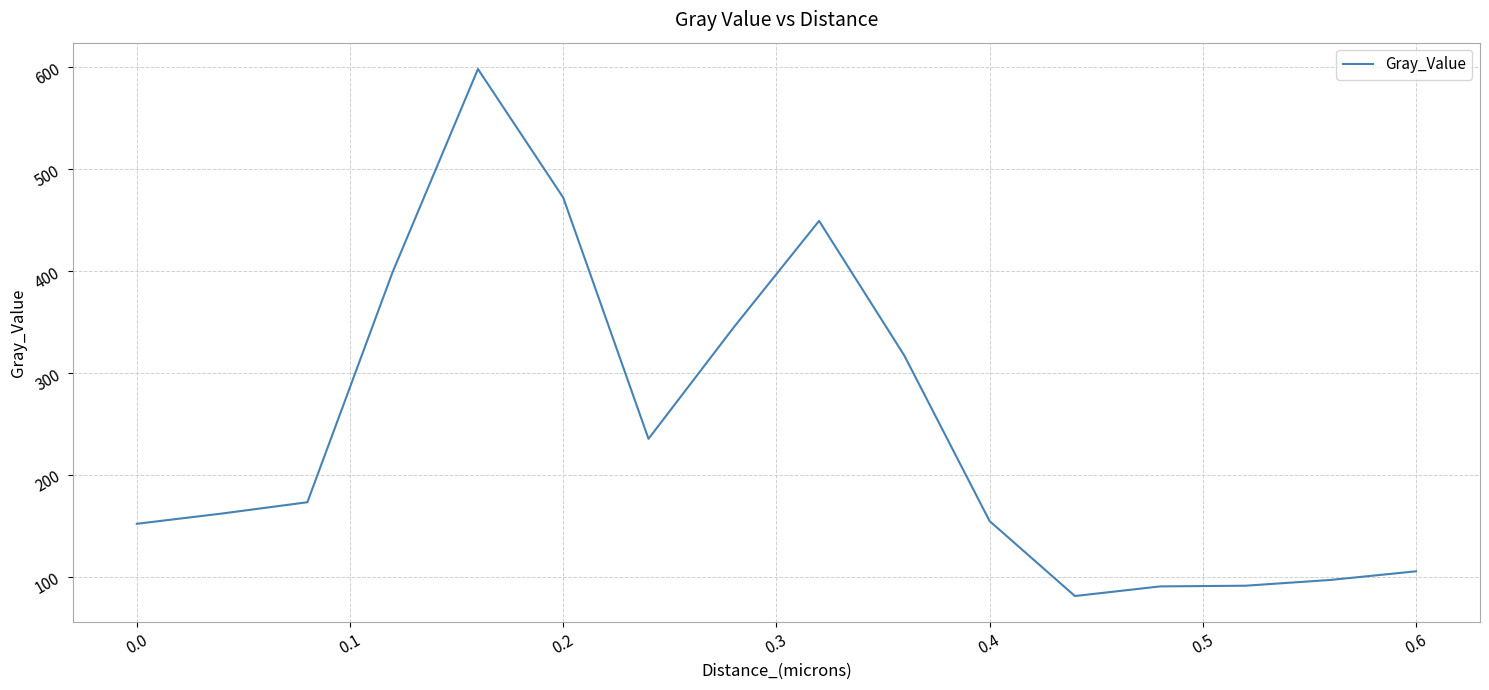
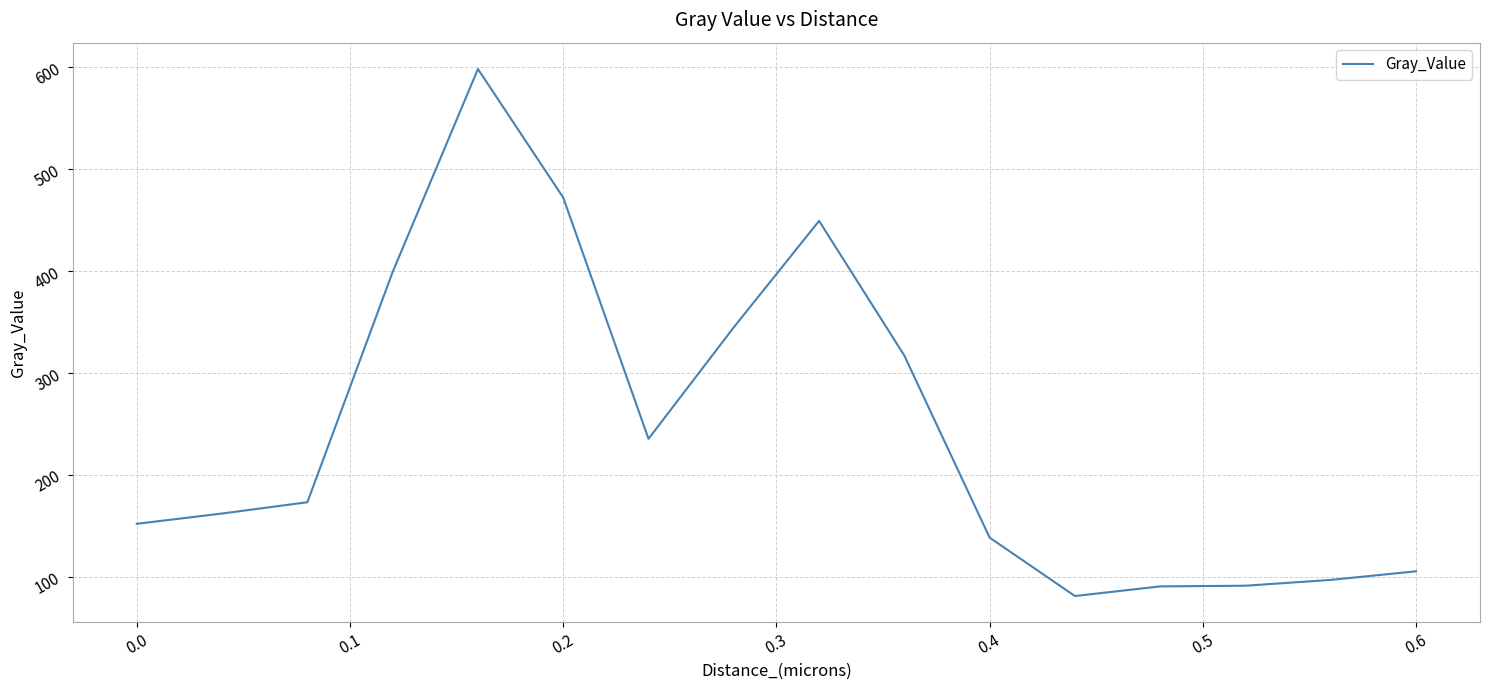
0.4: 155 -> 139
